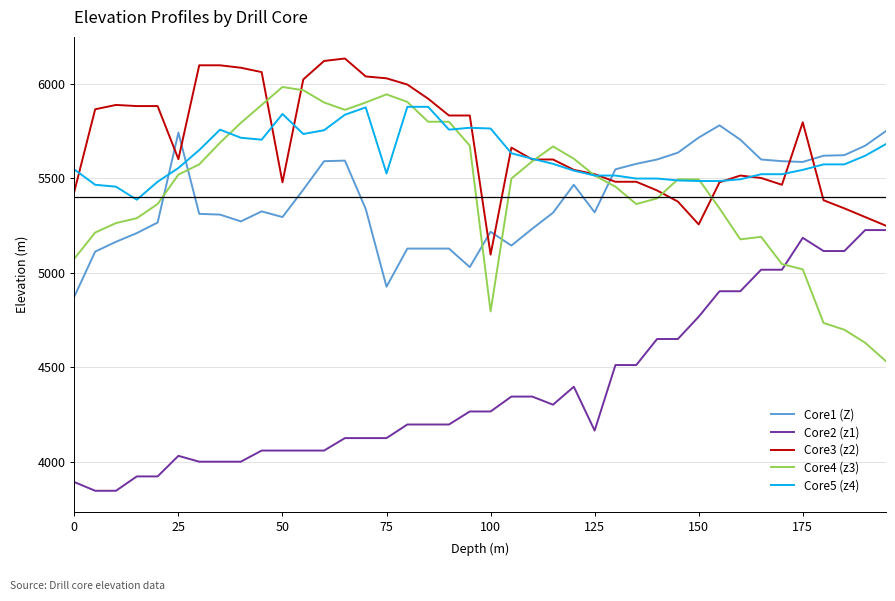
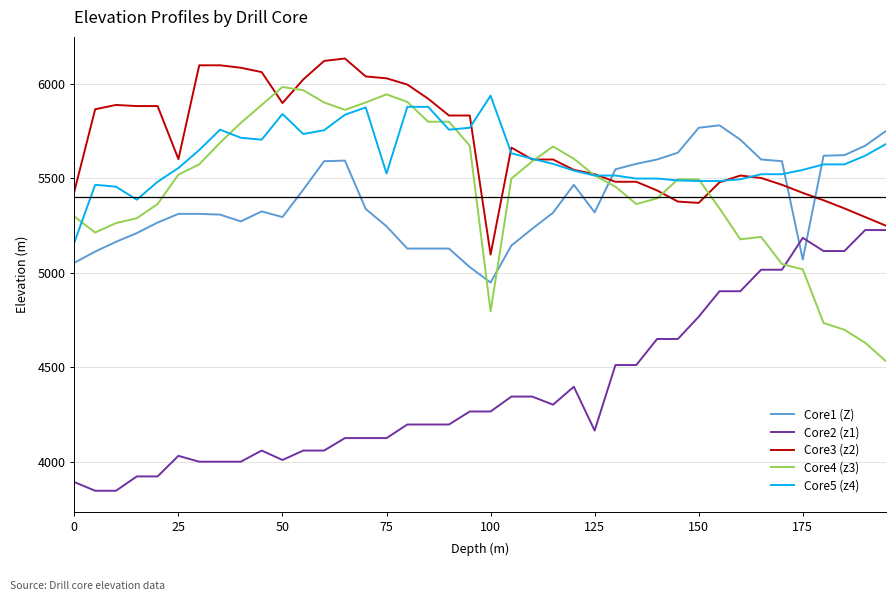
Core1 (Z), 0: 4870 -> 5050
Core4 (z3), 0: 5080 -> 5300
Core5 (z4), 0: 5550 -> 5160
Core1 (Z), 25: 5740 -> 5310
Core2 (z1), 50: 4060 -> 4010
Core3 (z2), 50: 5480 -> 5900
Core1 (Z), 75: 4930 -> 5250
Core1 (Z), 100: 5220 -> 4950
Core5 (z4), 100: 5760 -> 5940
Core1 (Z), 150: 5720 -> 5770
Core3 (z2), 150: 5260 -> 5370
Core1 (Z), 175: 5590 -> 5070
Core3 (z2), 175: 5800 -> 5420
